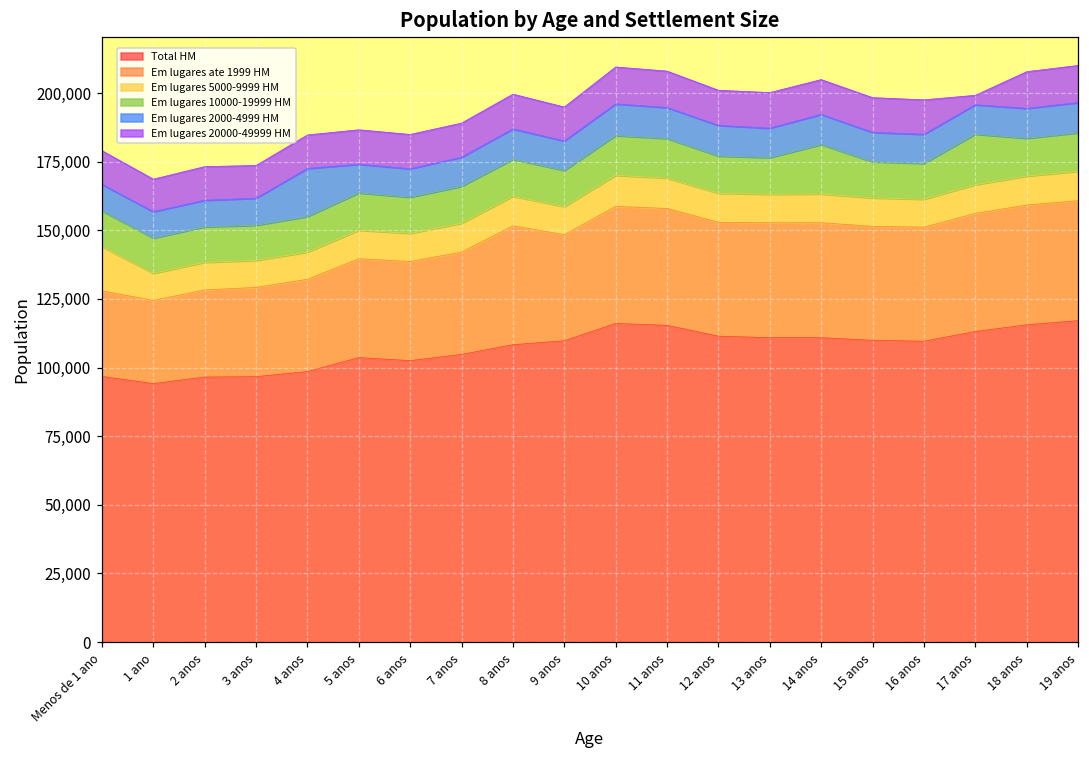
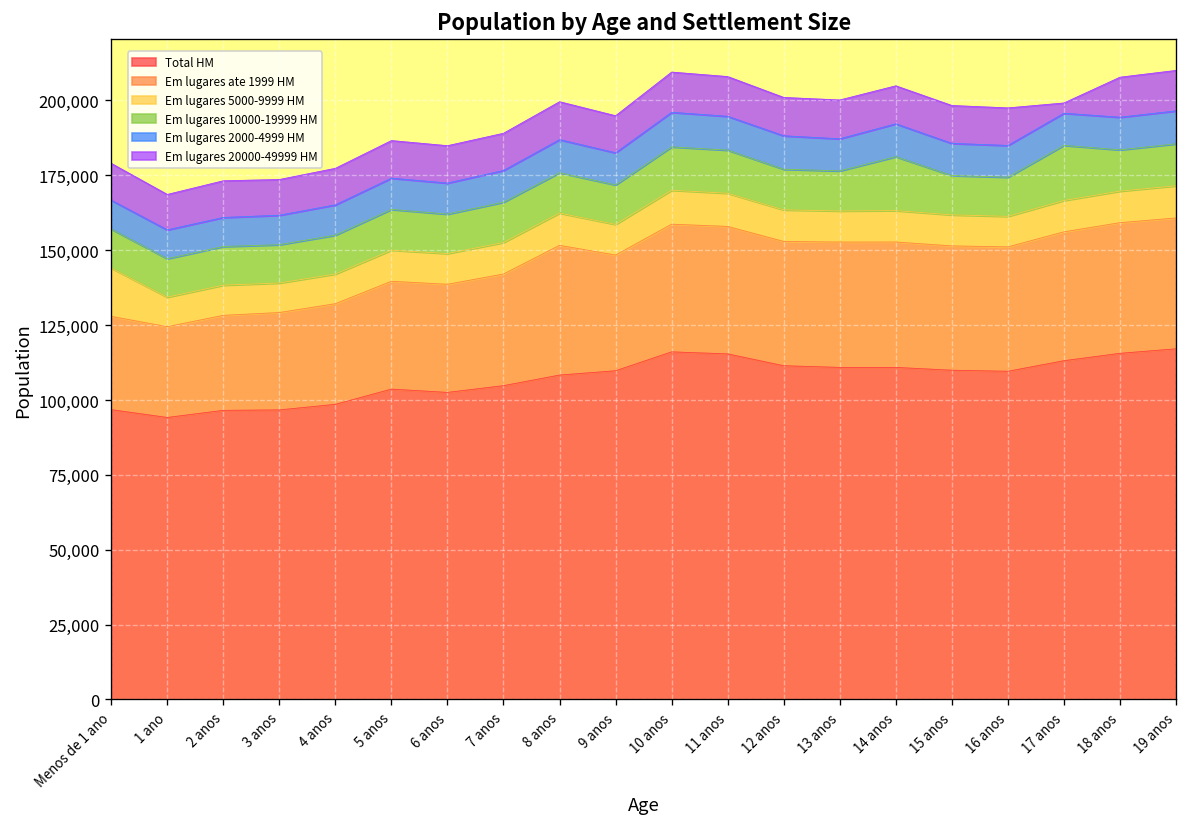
Em lugares 2000-4999 HM, 4 anos: 17,000 -> 10,000
